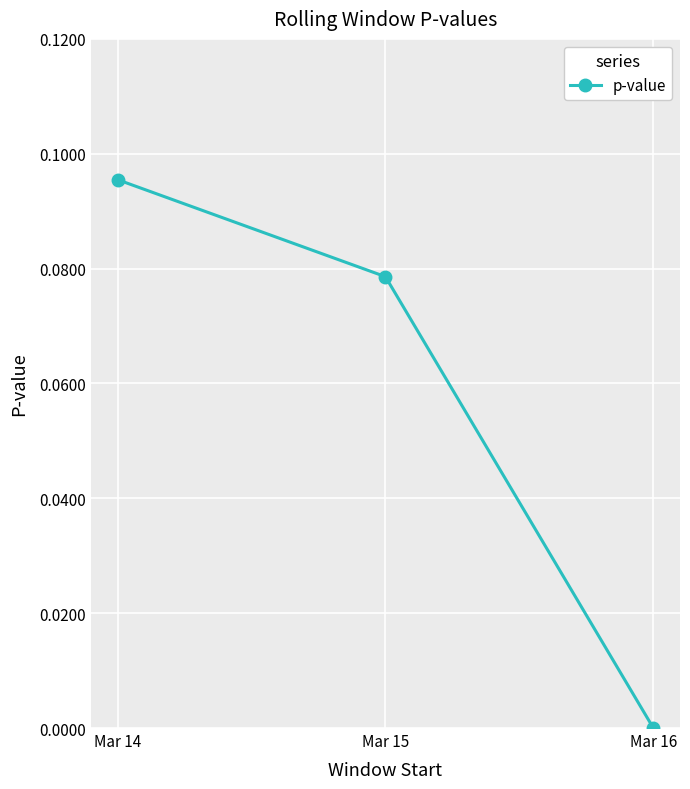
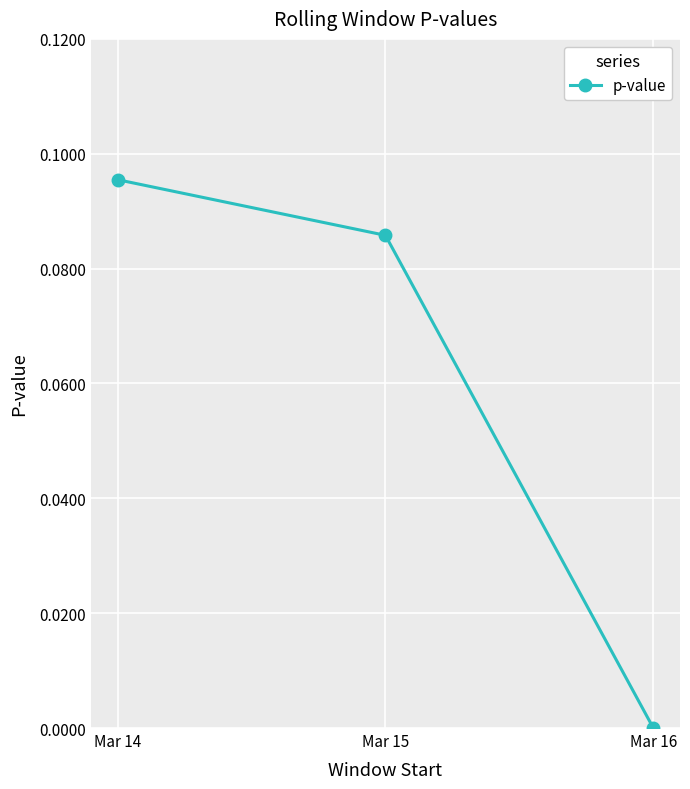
Mar 15: 0.079 -> 0.086
